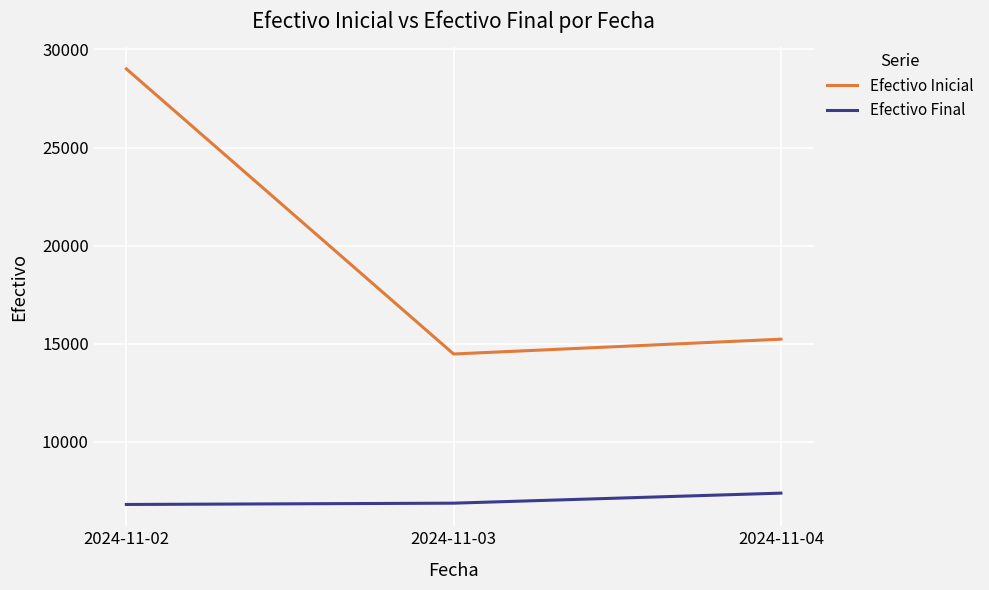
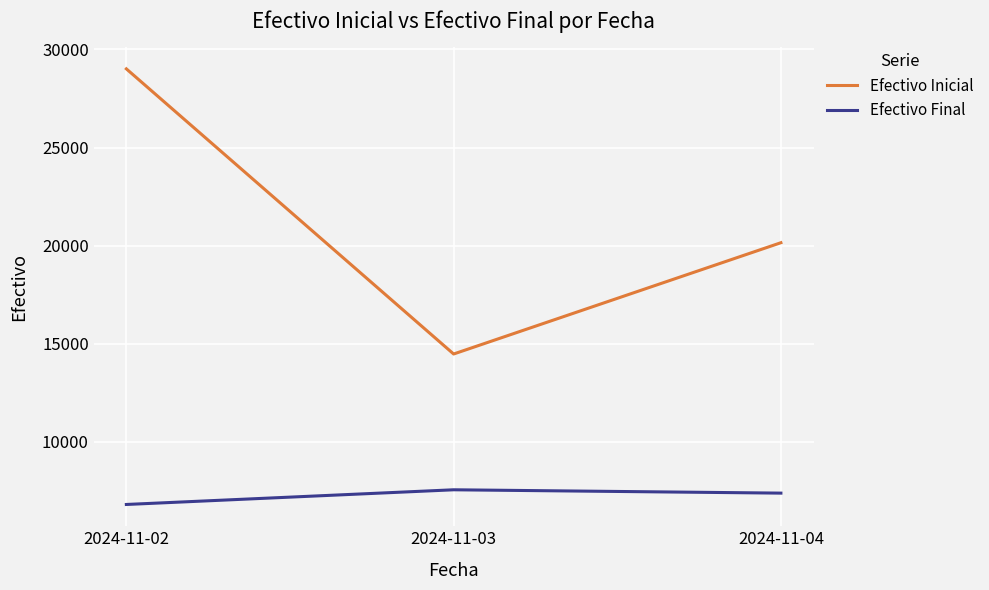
Efectivo Final, 2024-11-03: 6900 -> 7600
Efectivo Inicial, 2024-11-04: 15200 -> 20100
